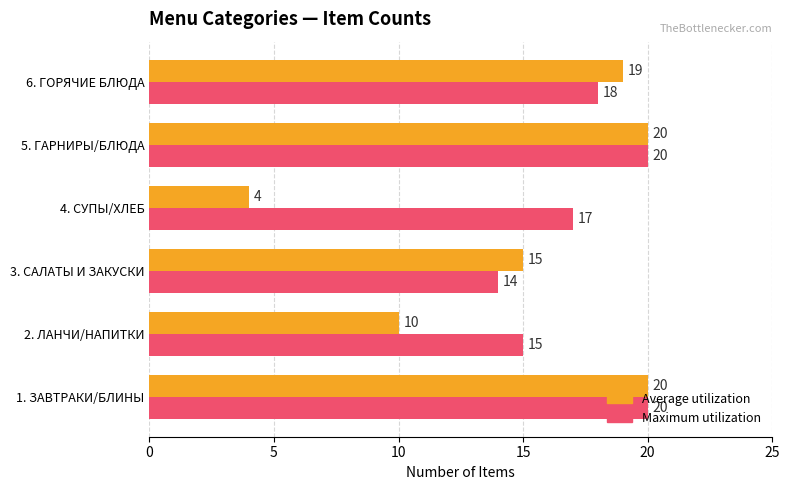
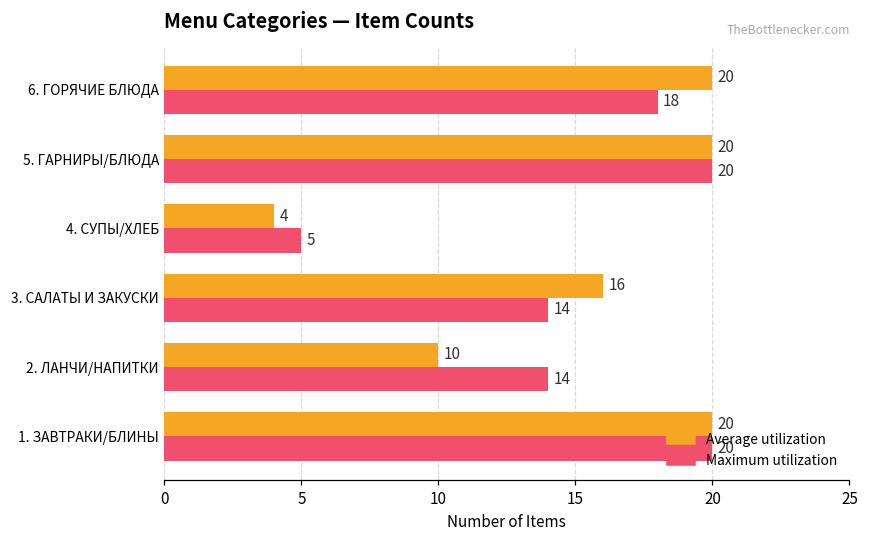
Average utilization, 6. ГОРЯЧИЕ БЛЮДА: 19 -> 20
Maximum utilization, 4. СУПЫ/ХЛЕБ: 17 -> 5
Average utilization, 3. САЛАТЫ И ЗАКУСКИ: 15 -> 16
Maximum utilization, 2. ЛАНЧИ/НАПИТКИ: 15 -> 14
